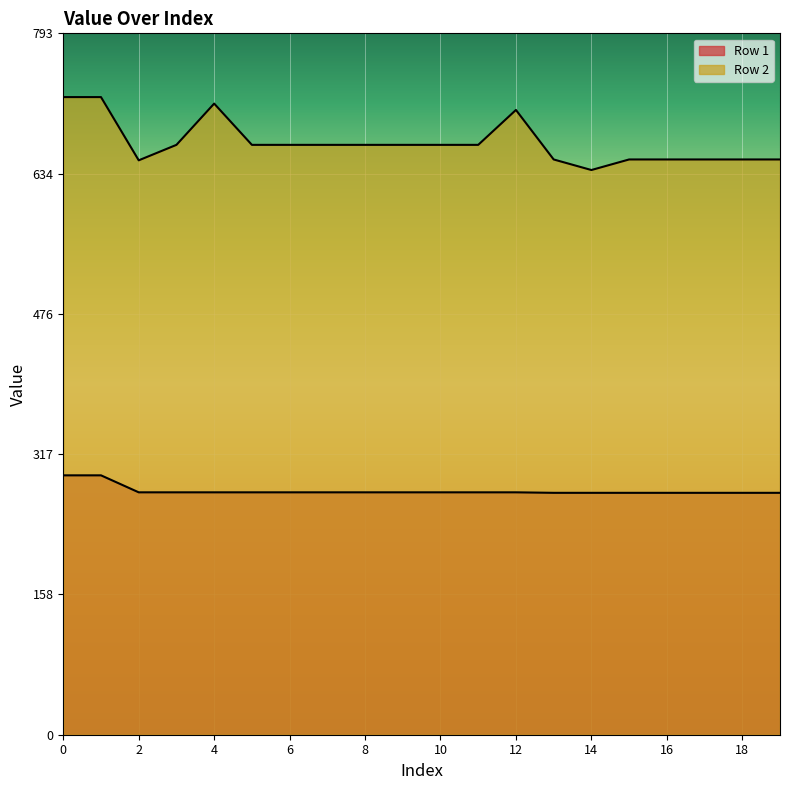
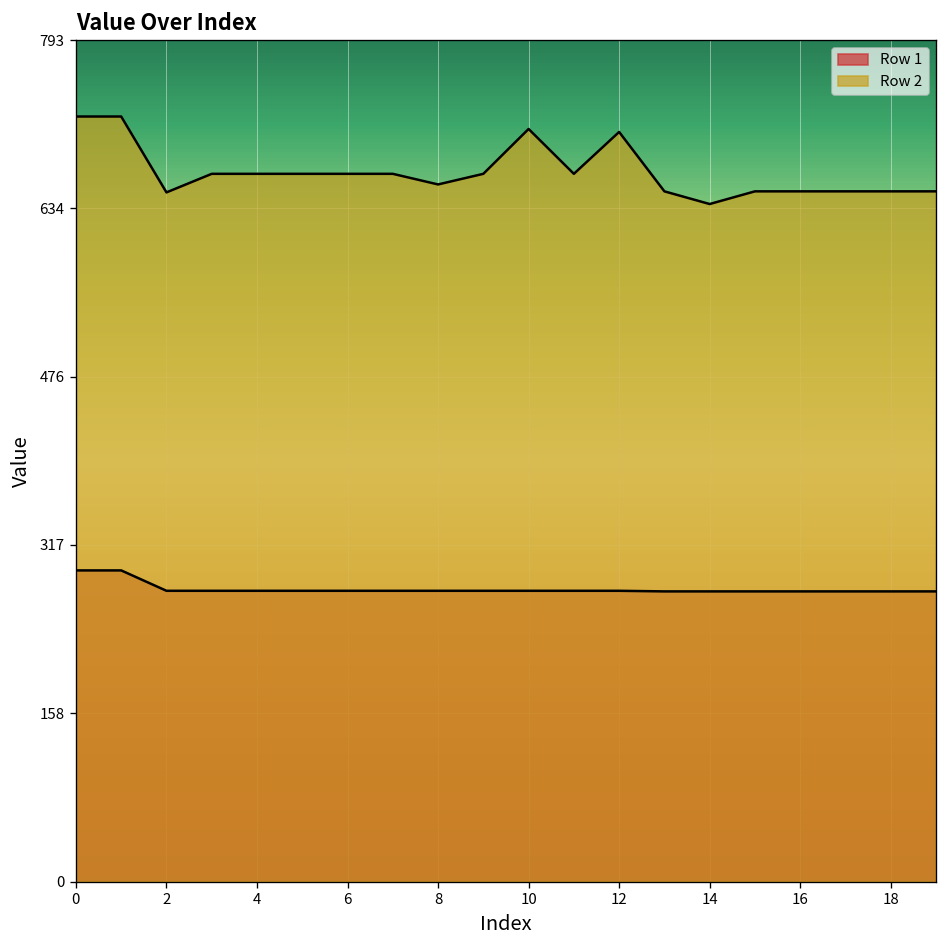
Row 2, 4: 710 -> 670
Row 2, 8: 670 -> 660
Row 2, 10: 670 -> 710
